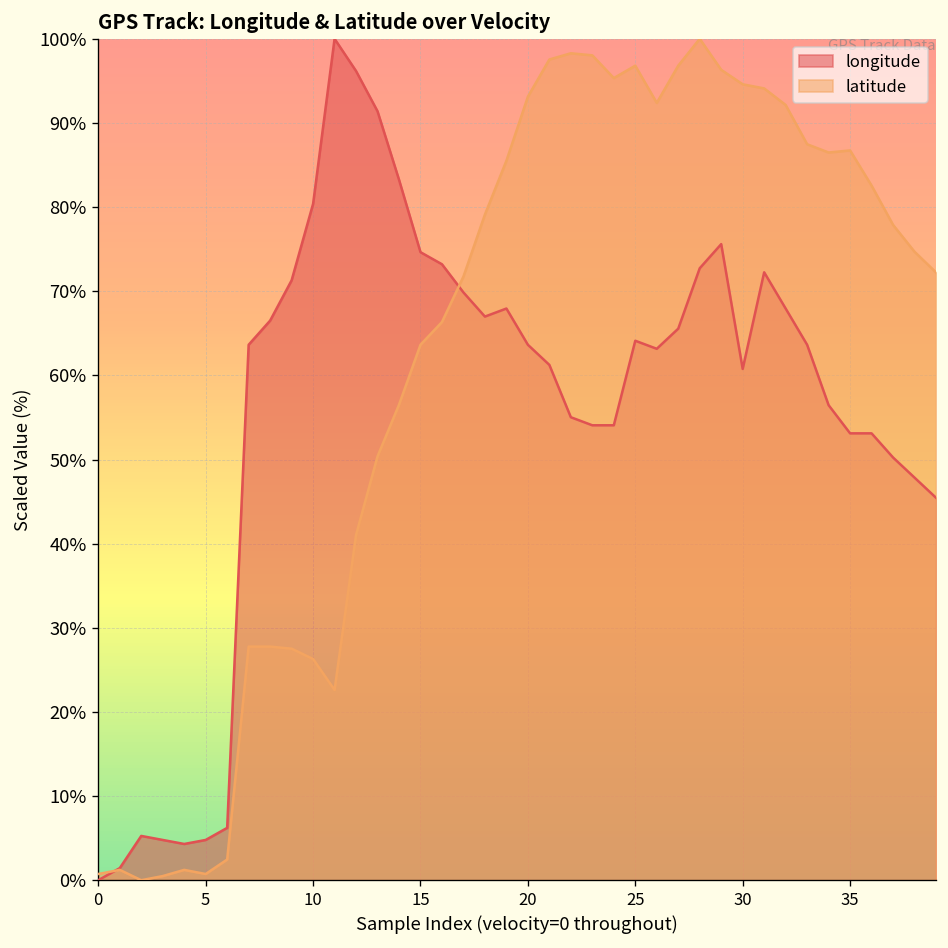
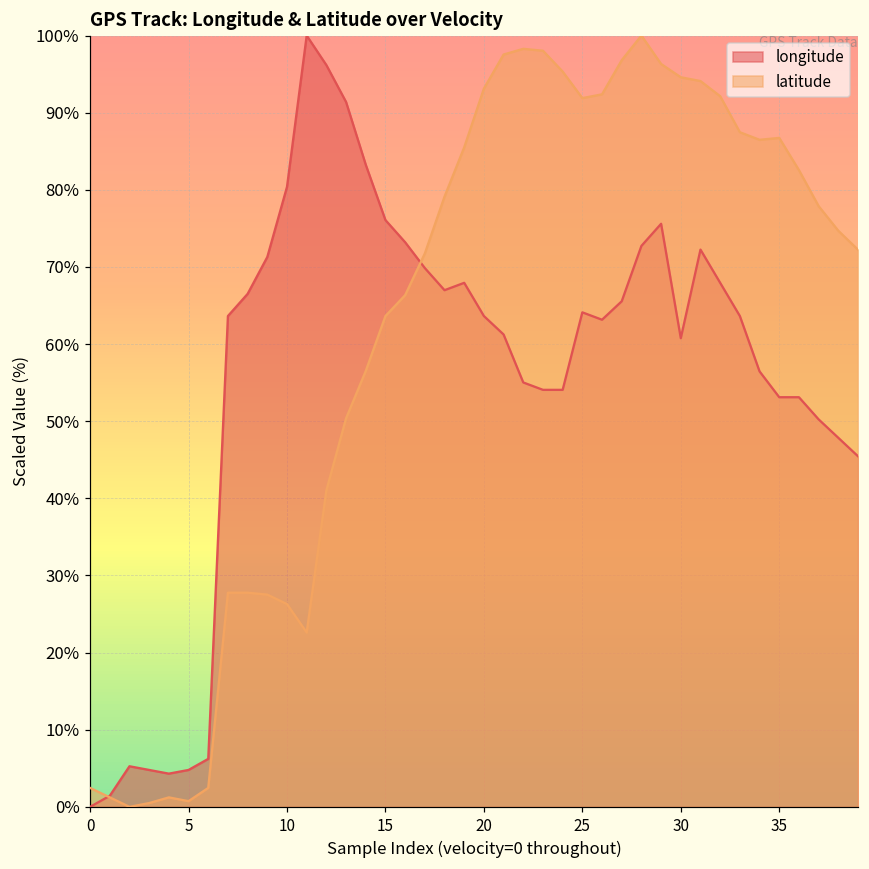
latitude, 0: 1% -> 2%
longitude, 15: 75% -> 76%
latitude, 25: 97% -> 92%
